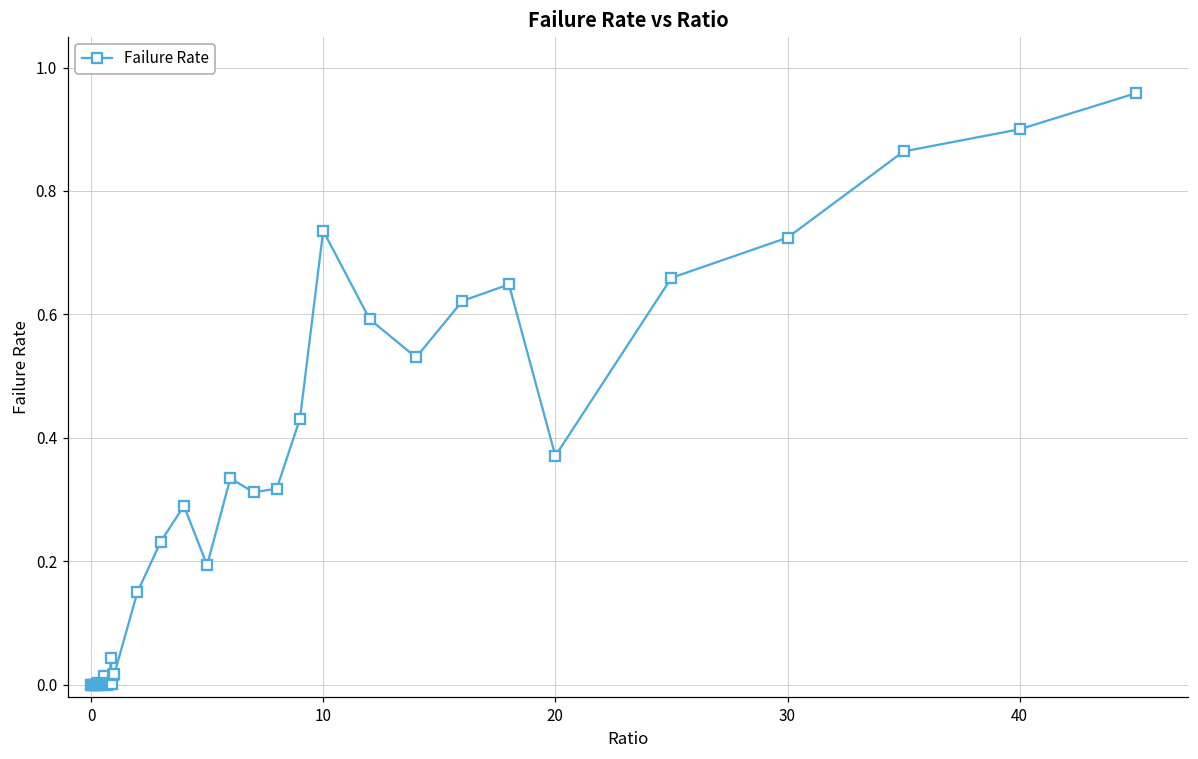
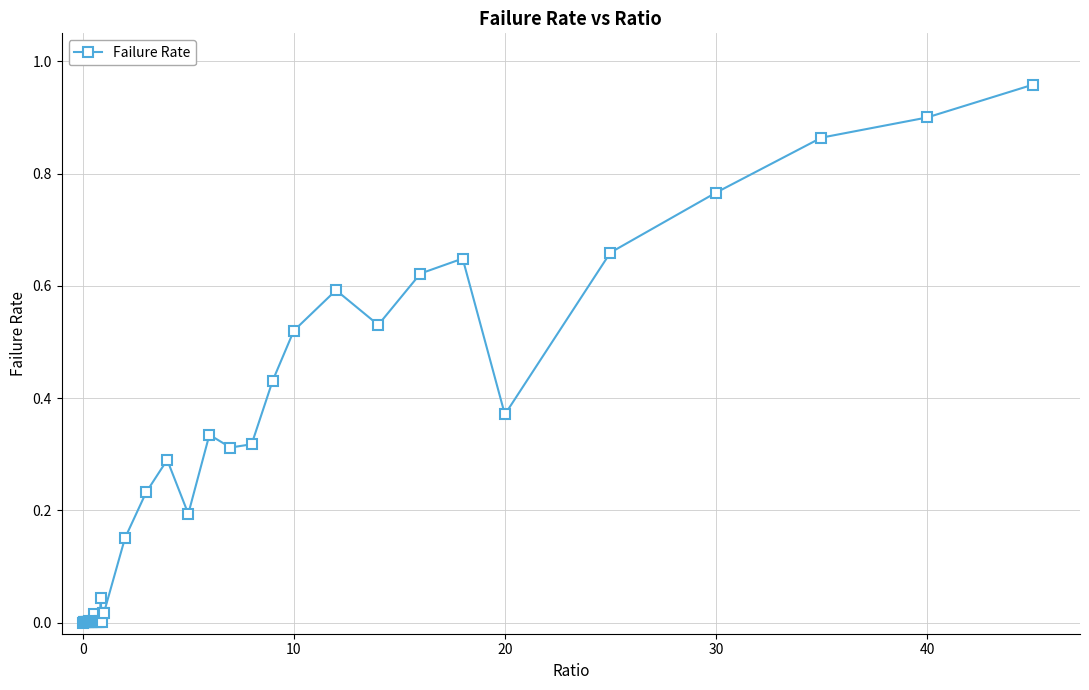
10: 0.74 -> 0.52
30: 0.72 -> 0.77
